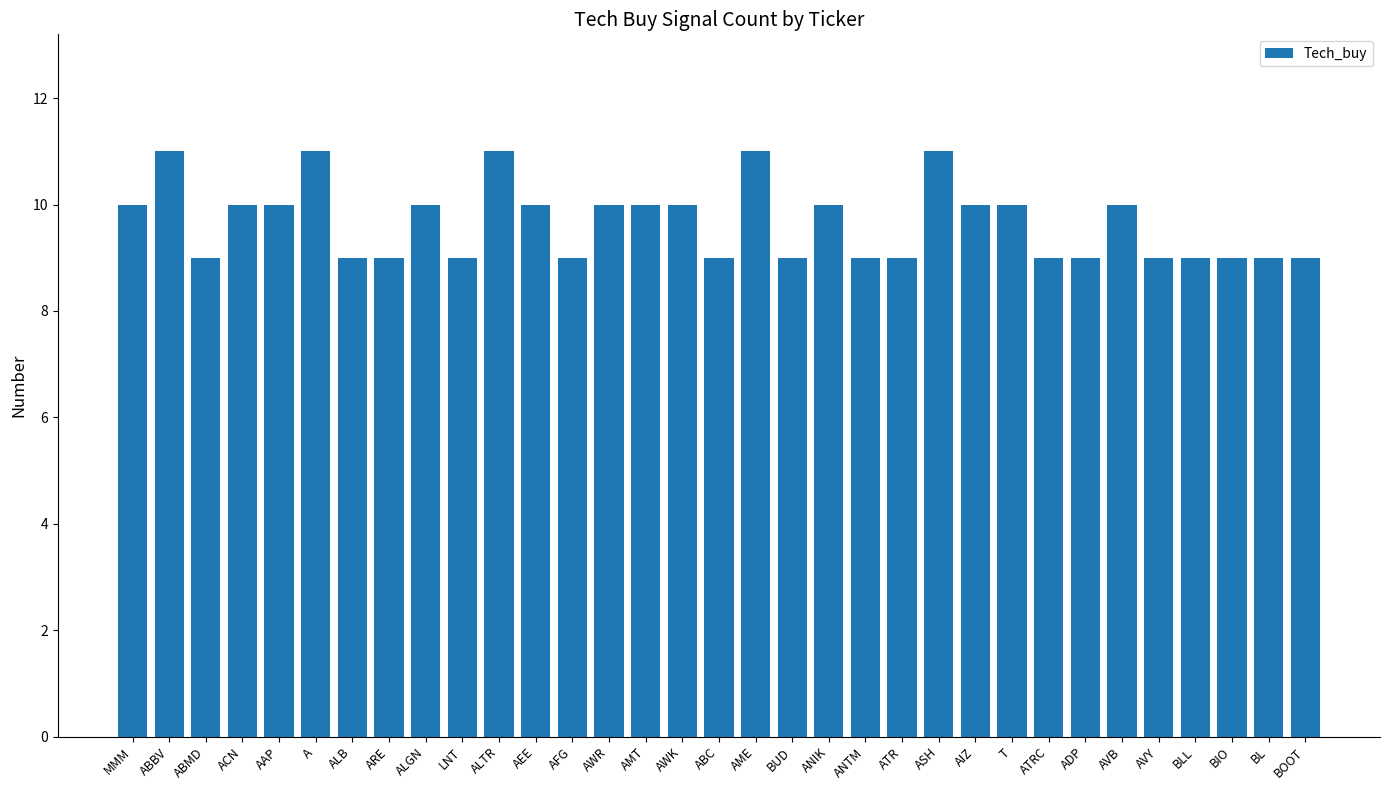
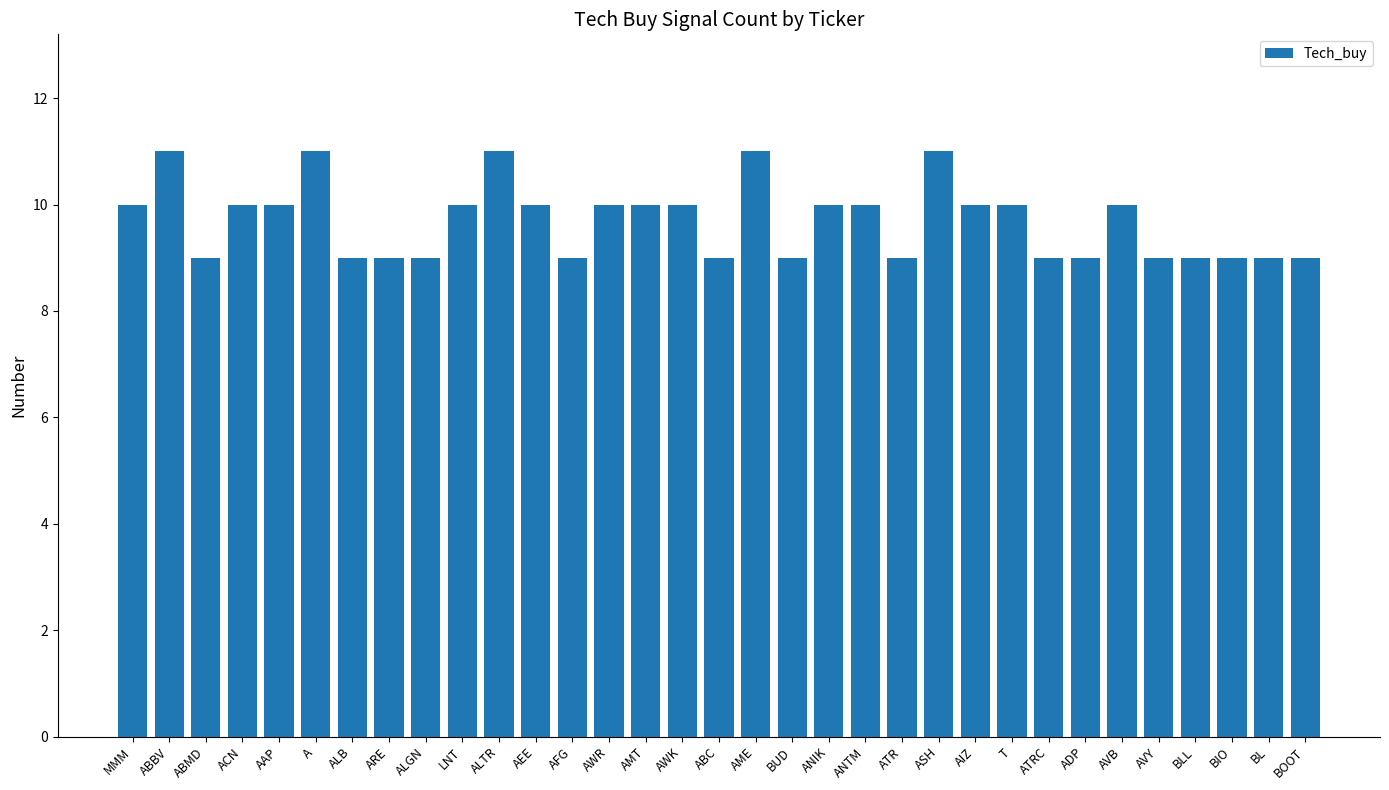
ALGN: 10 -> 9
LNT: 9 -> 10
ANTM: 9 -> 10
